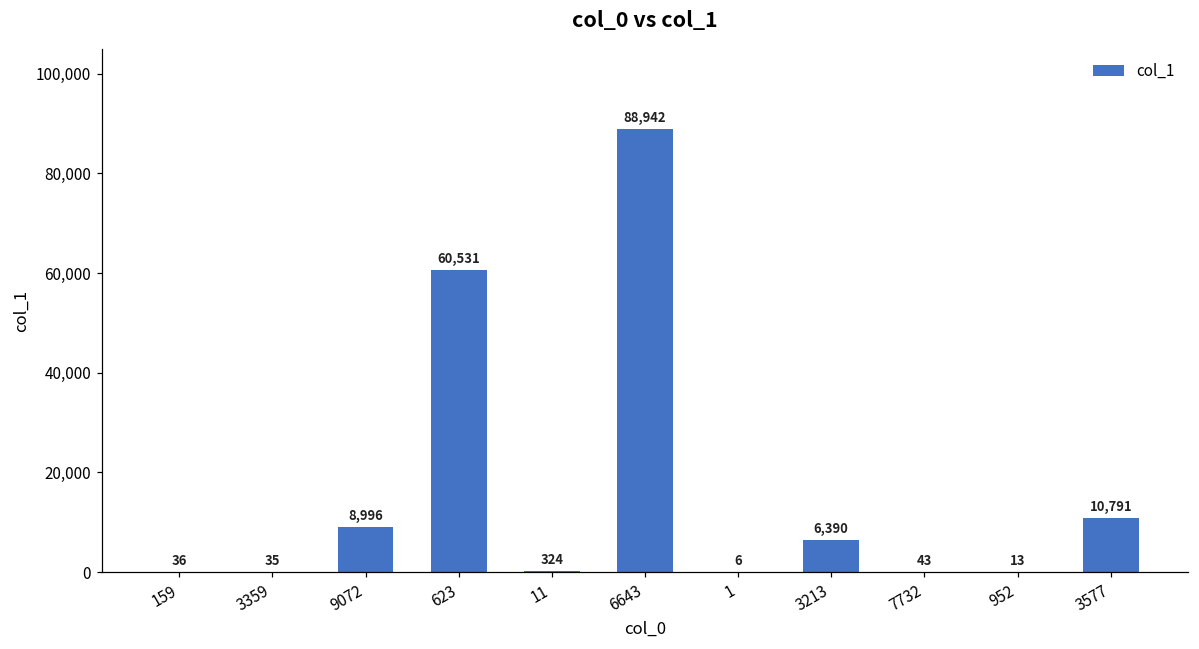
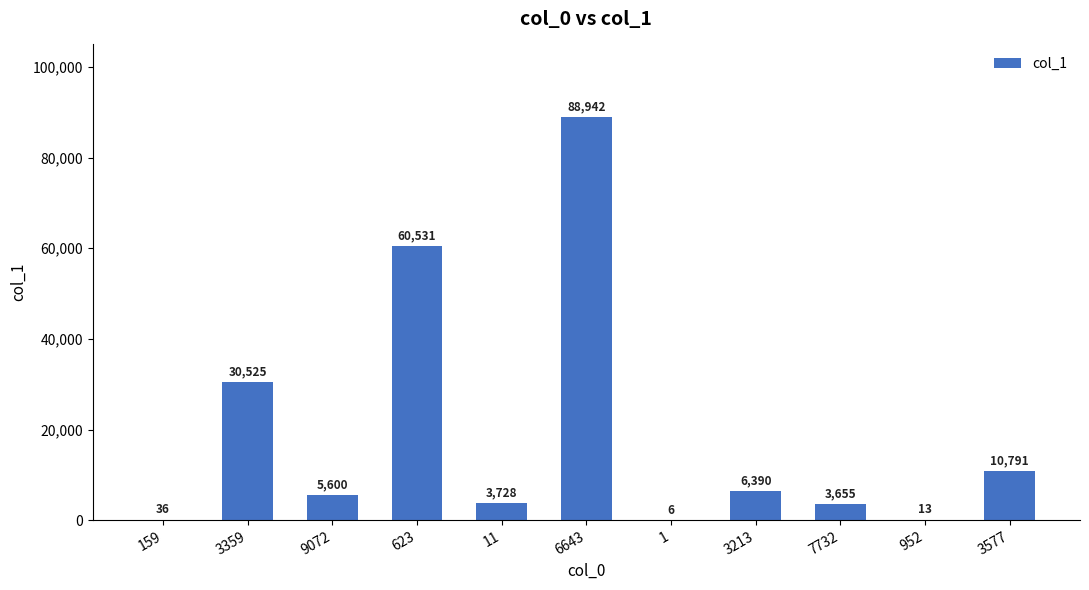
3359: 35 -> 30,525
9072: 8,996 -> 5,600
11: 324 -> 3,728
7732: 43 -> 3,655
